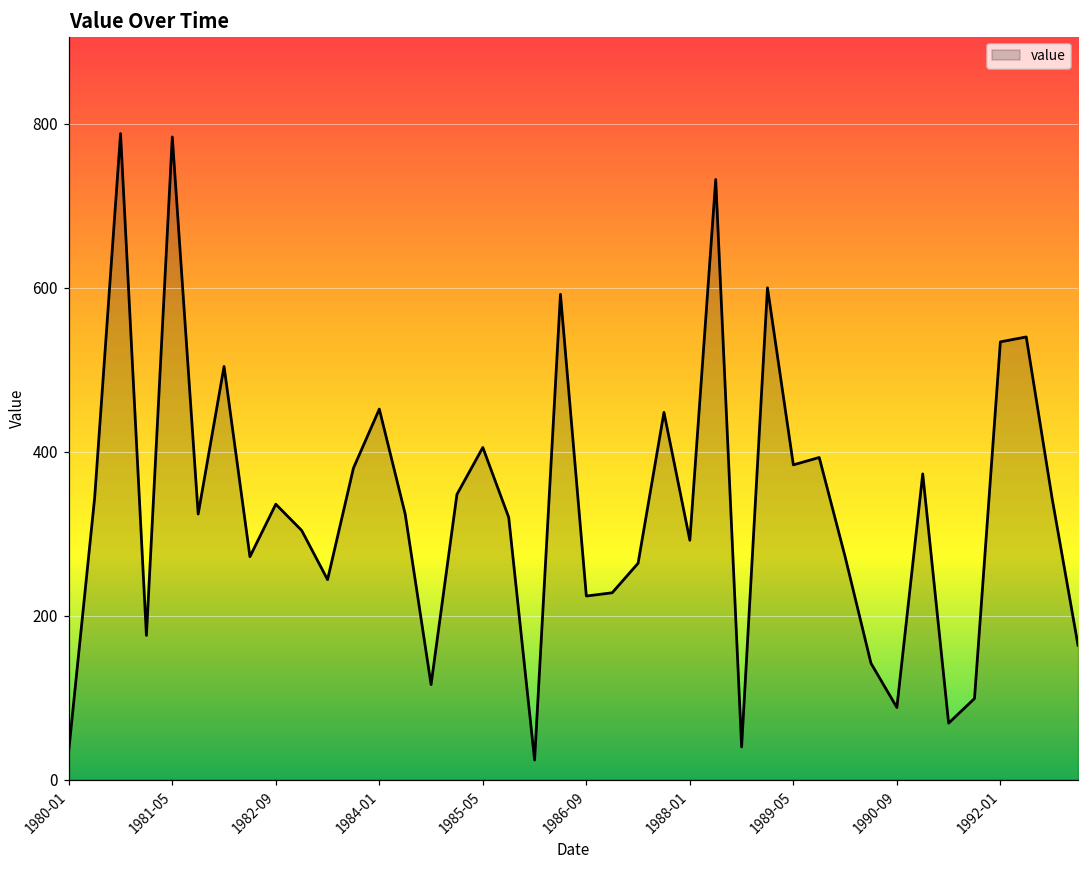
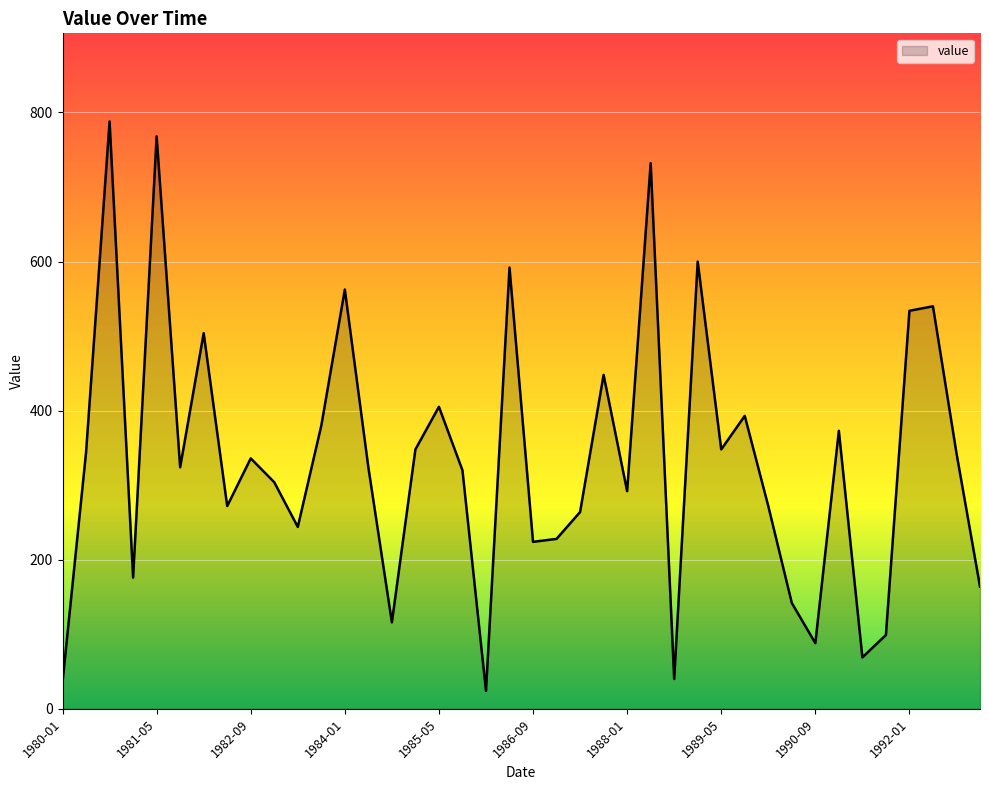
1981-05: 780 -> 770
1984-01: 450 -> 560
1989-05: 380 -> 350
